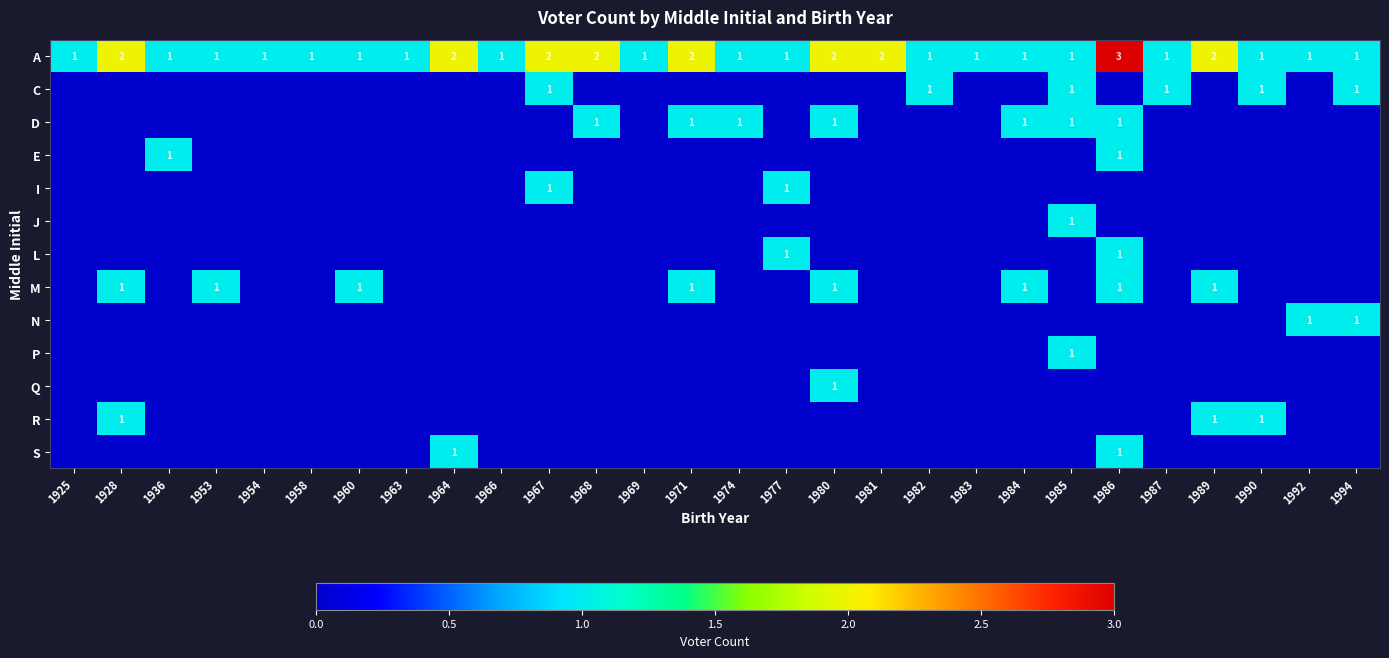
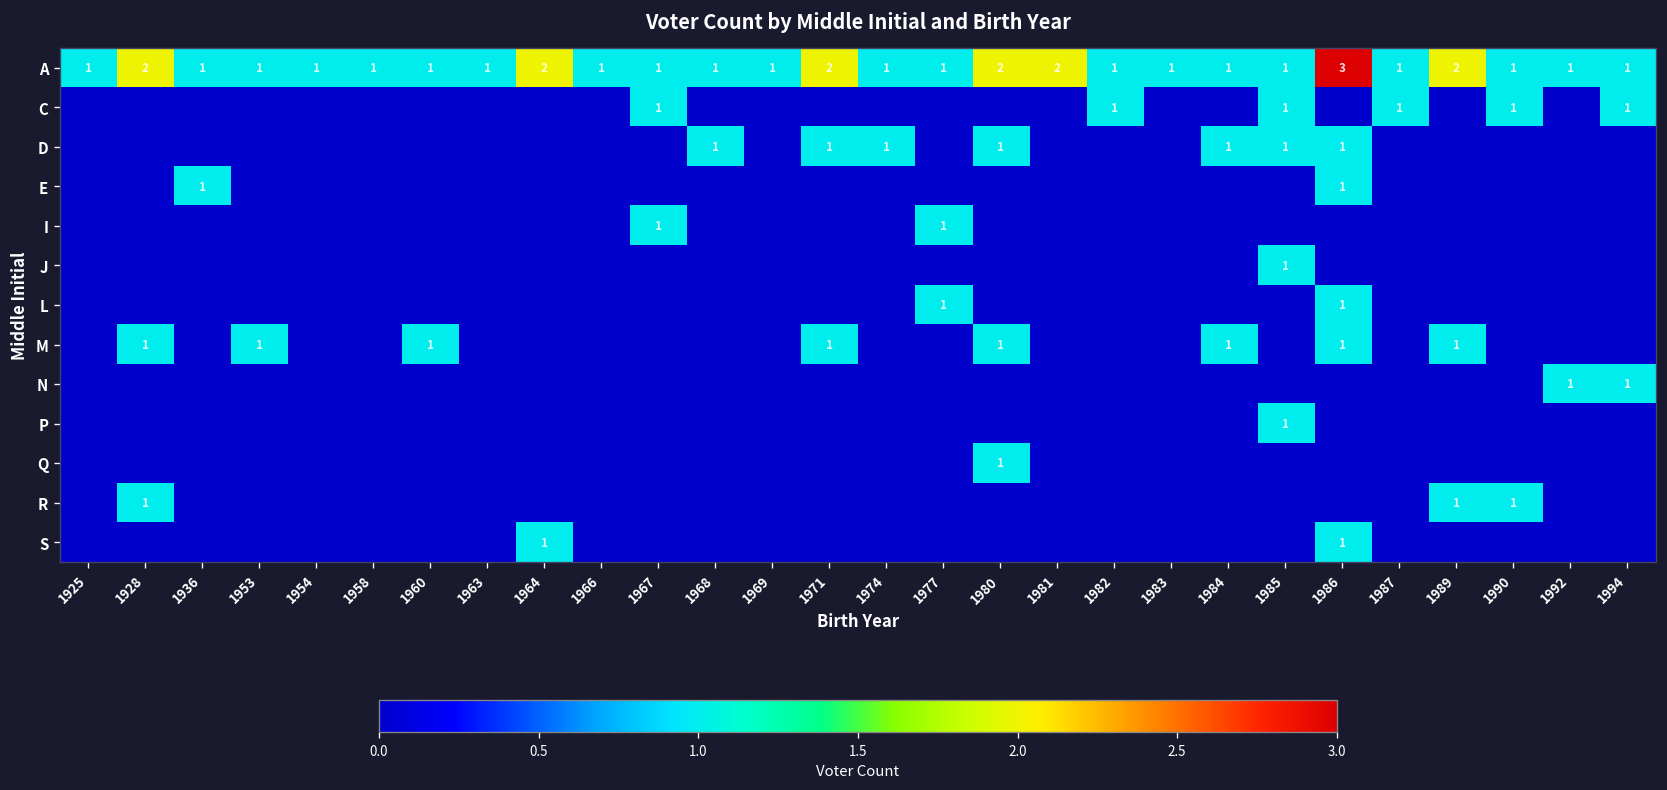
A, 1967: 2 -> 1
A, 1968: 2 -> 1
